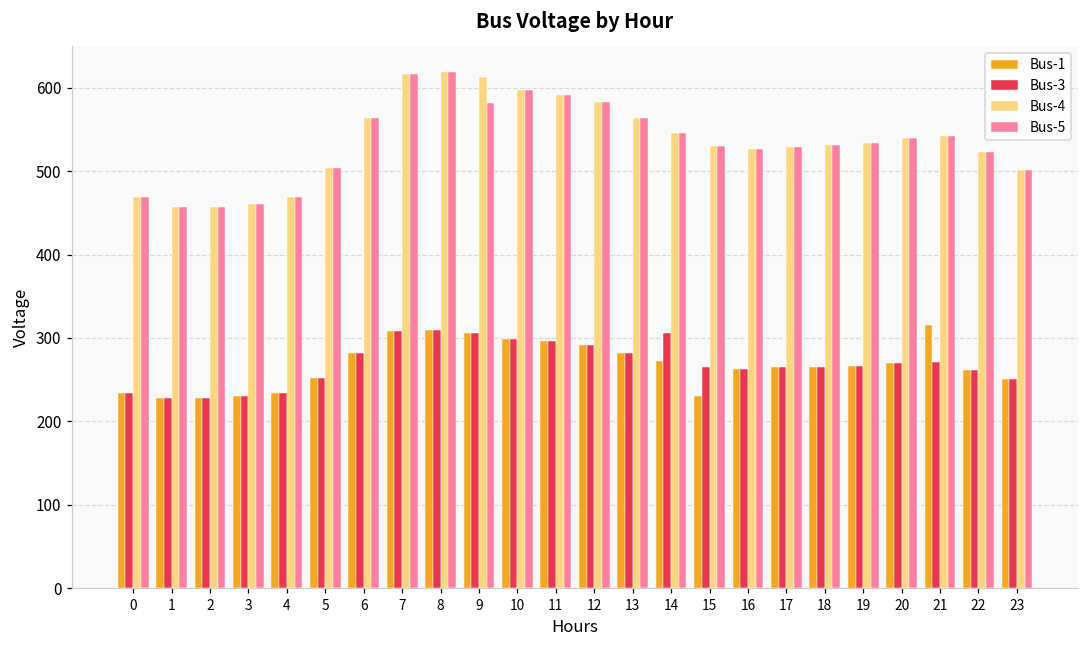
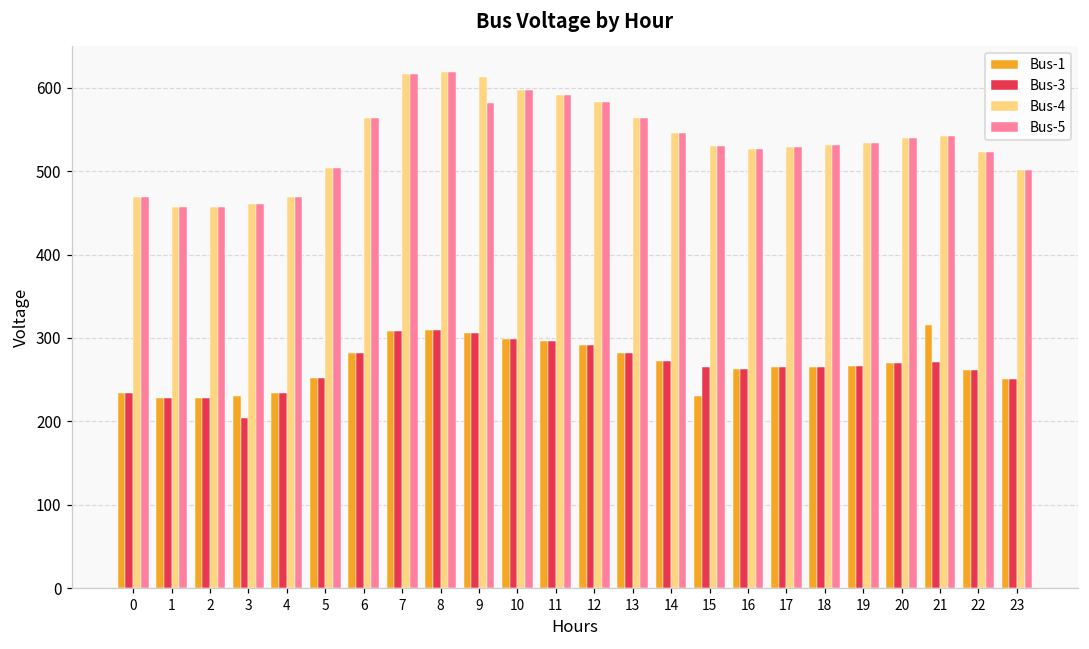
Bus-3, 3: 230 -> 200
Bus-3, 14: 310 -> 270
